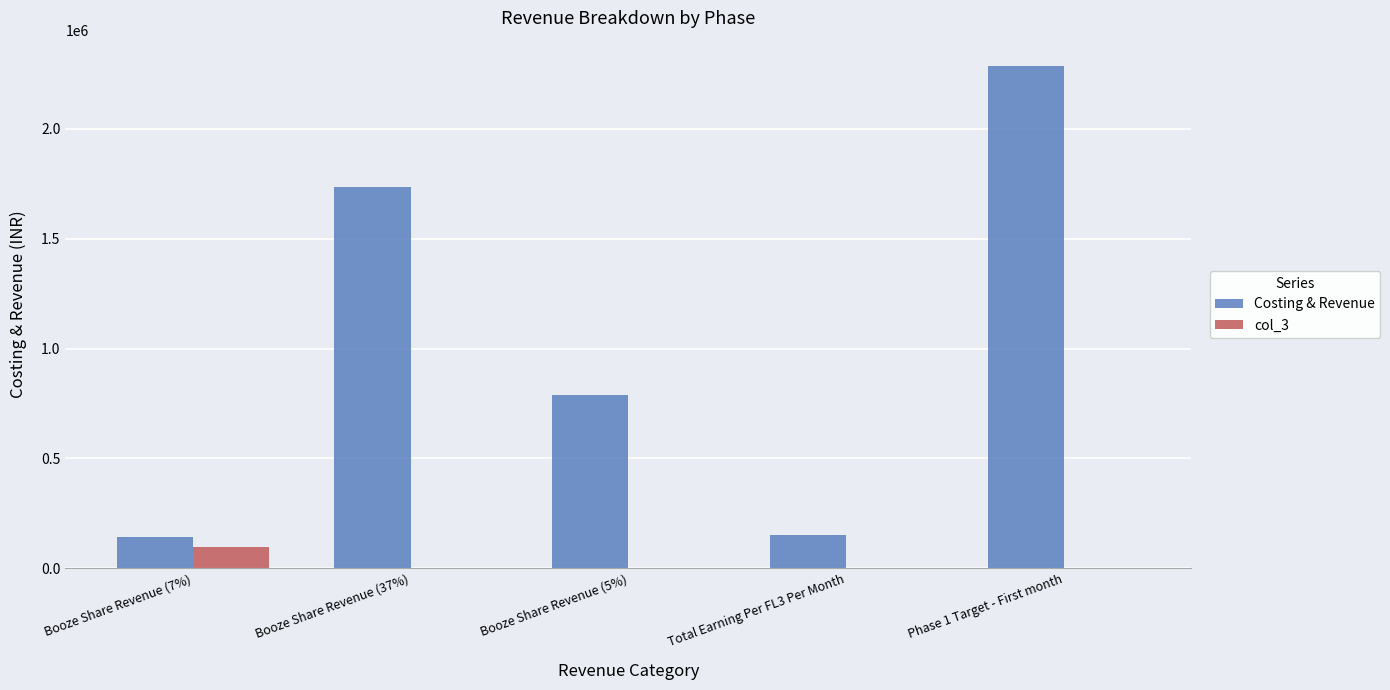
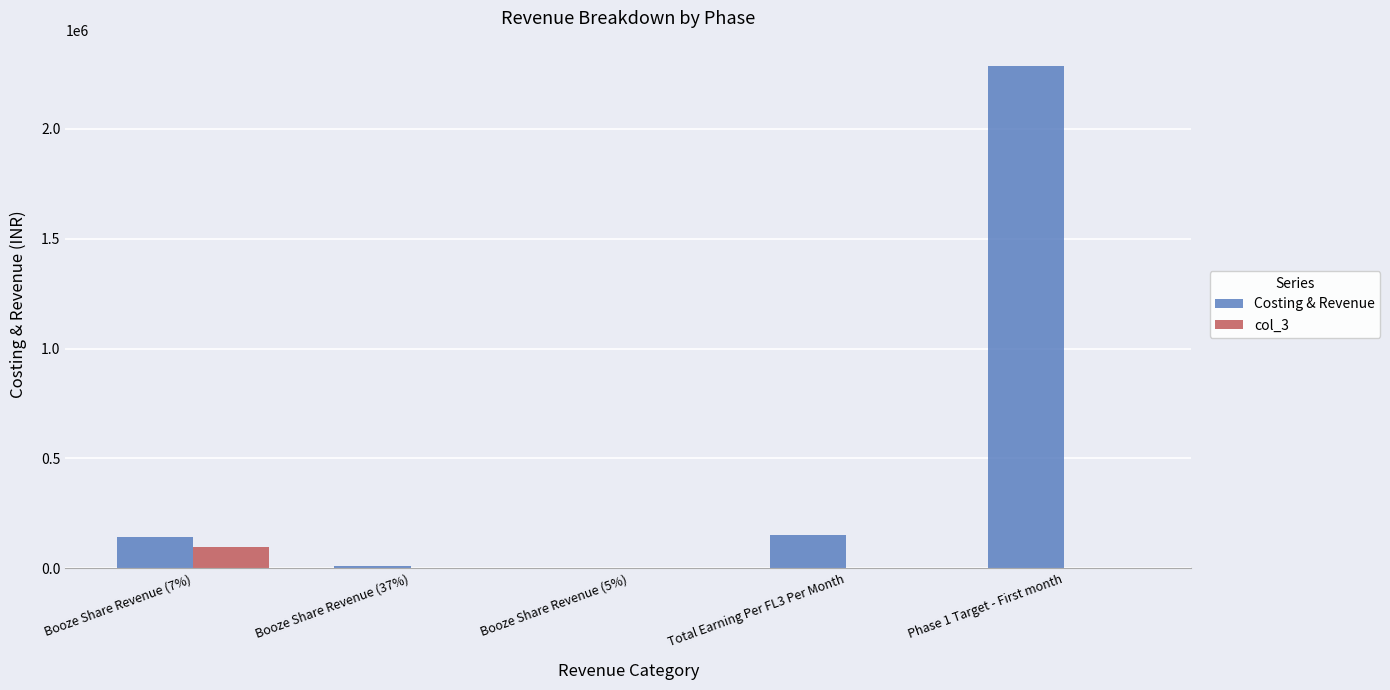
Costing & Revenue, Booze Share Revenue (37%): 1740000 -> 10000
Costing & Revenue, Booze Share Revenue (5%): 790000 -> 0
